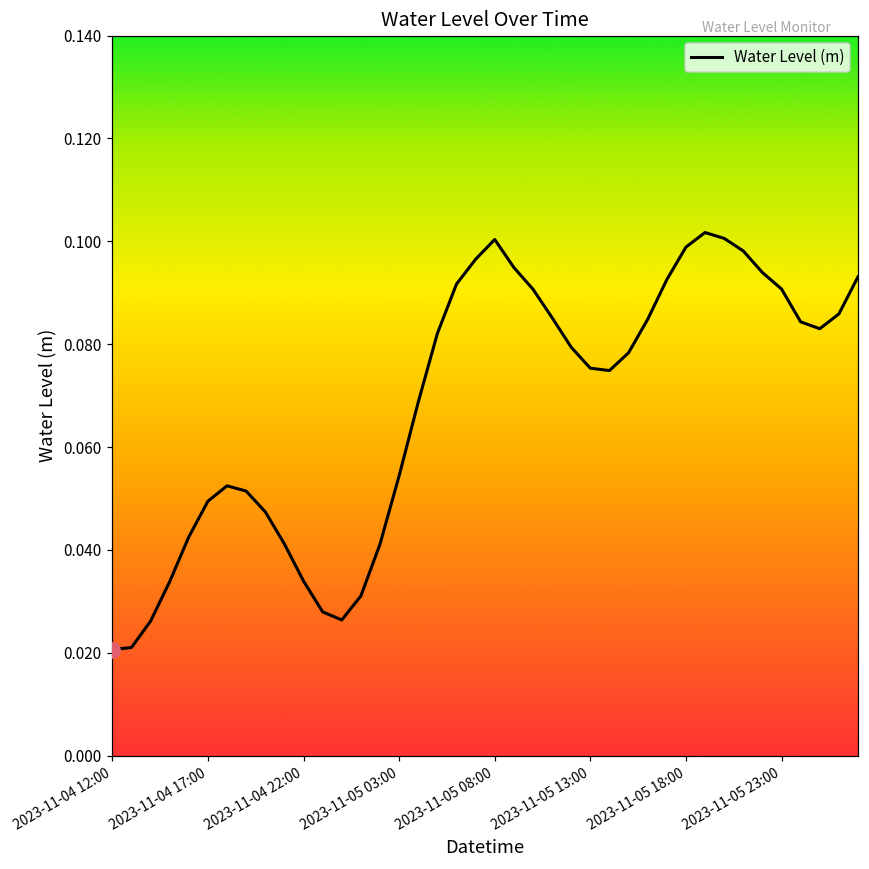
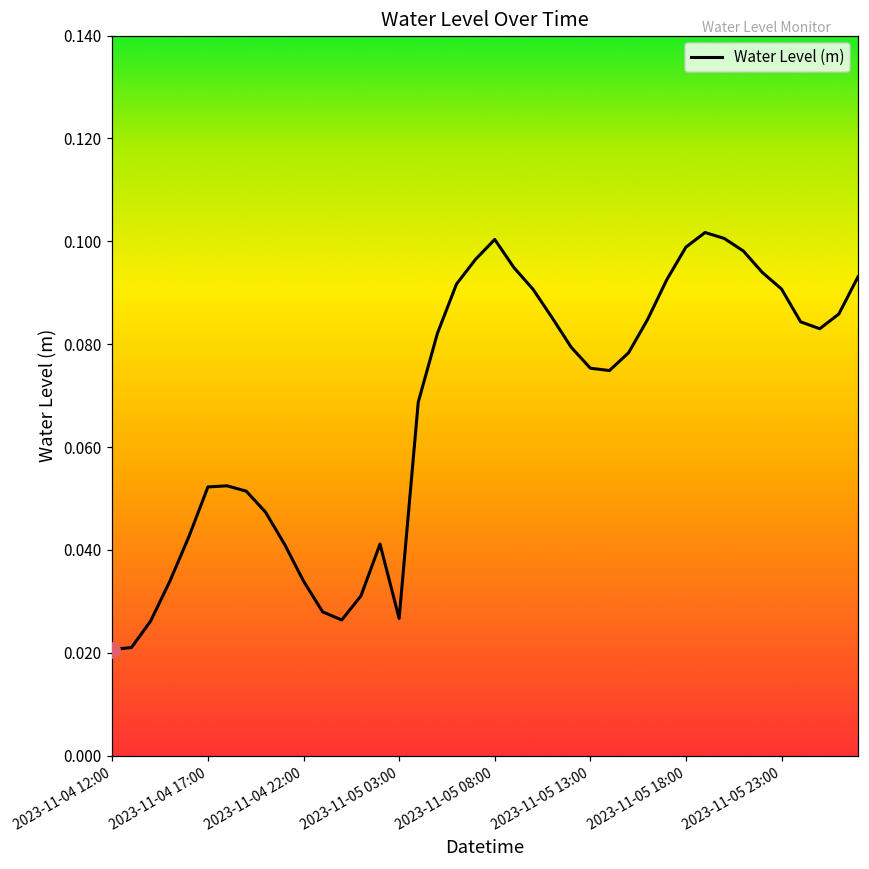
Water Level (m), 2023-11-04 17:00: 0.049 -> 0.052
Water Level (m), 2023-11-05 03:00: 0.054 -> 0.027
